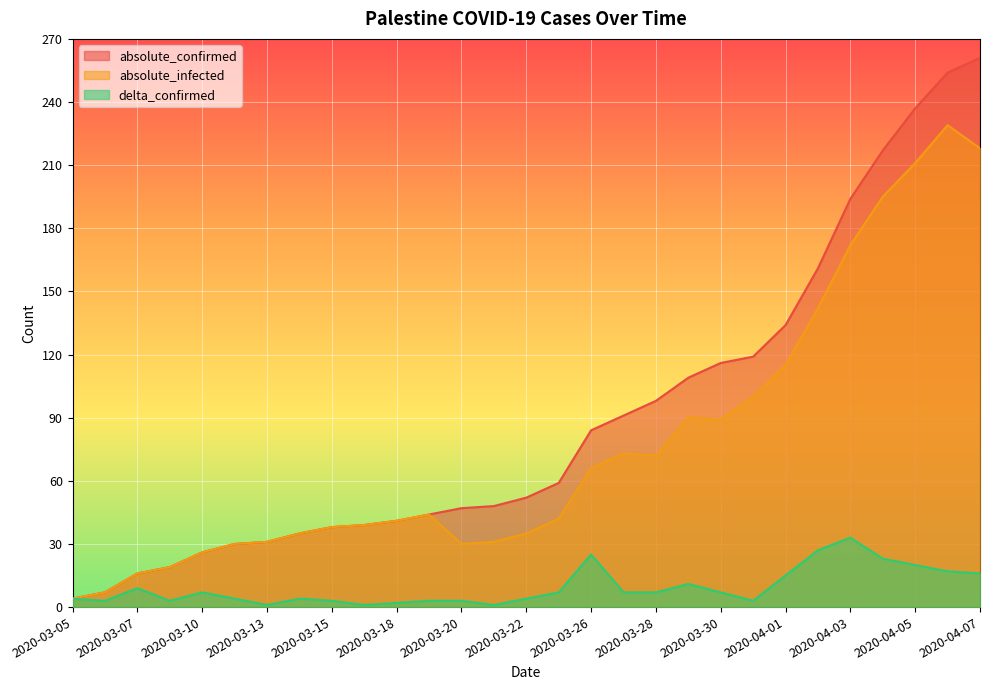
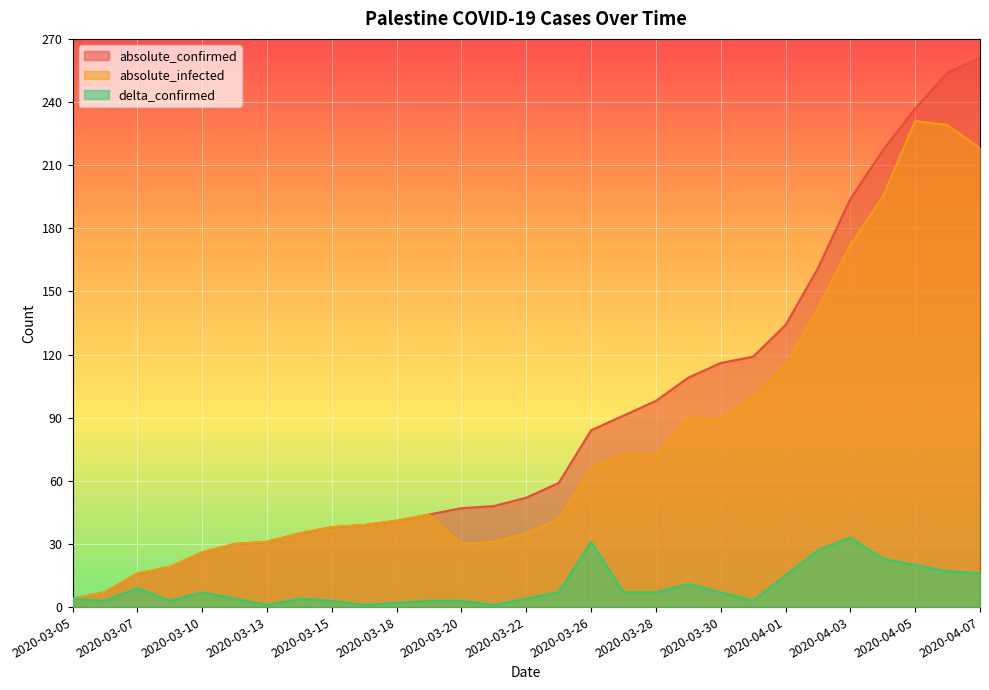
delta_confirmed, 2020-03-26: 25 -> 31
absolute_infected, 2020-04-05: 211 -> 231
